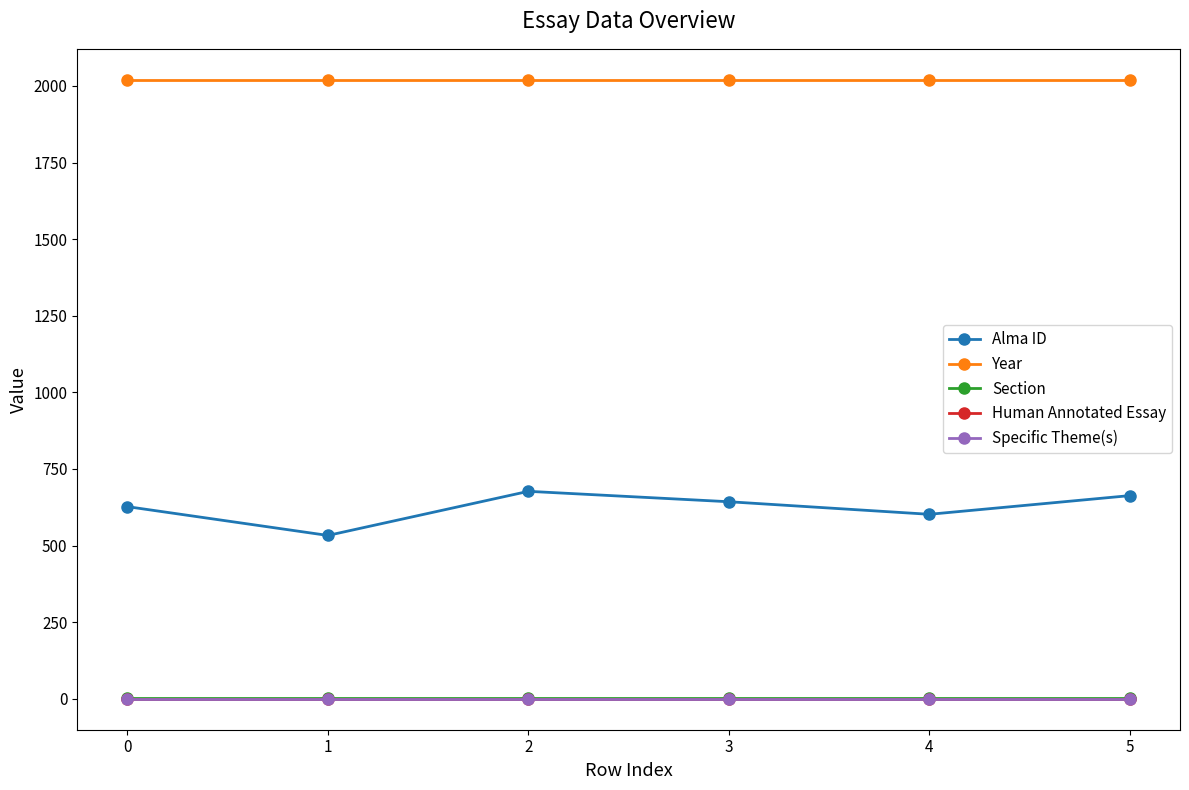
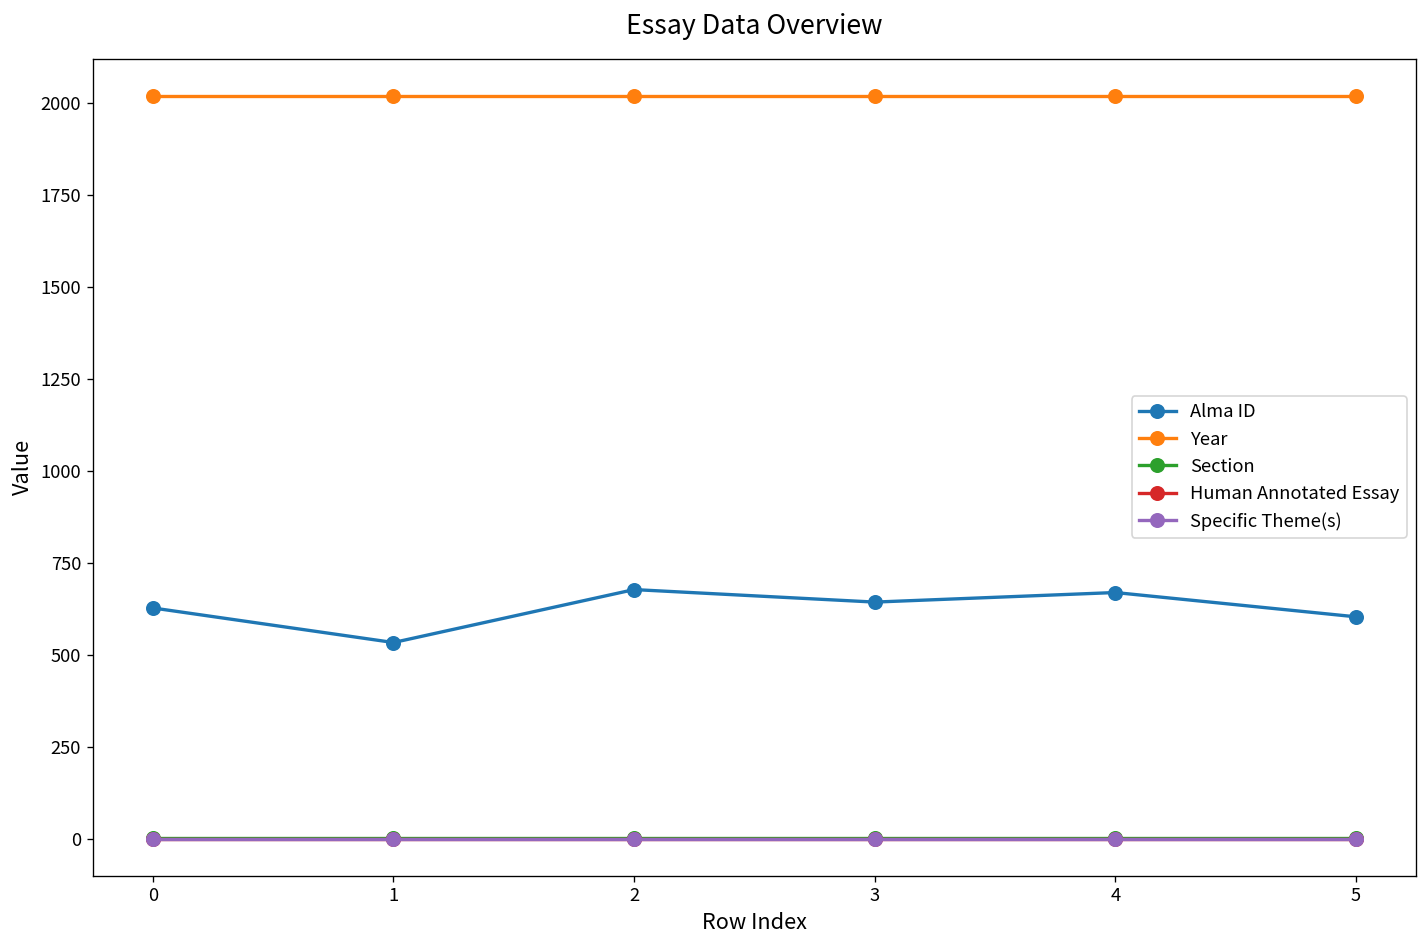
Alma ID, 4: 600 -> 670
Alma ID, 5: 660 -> 600
